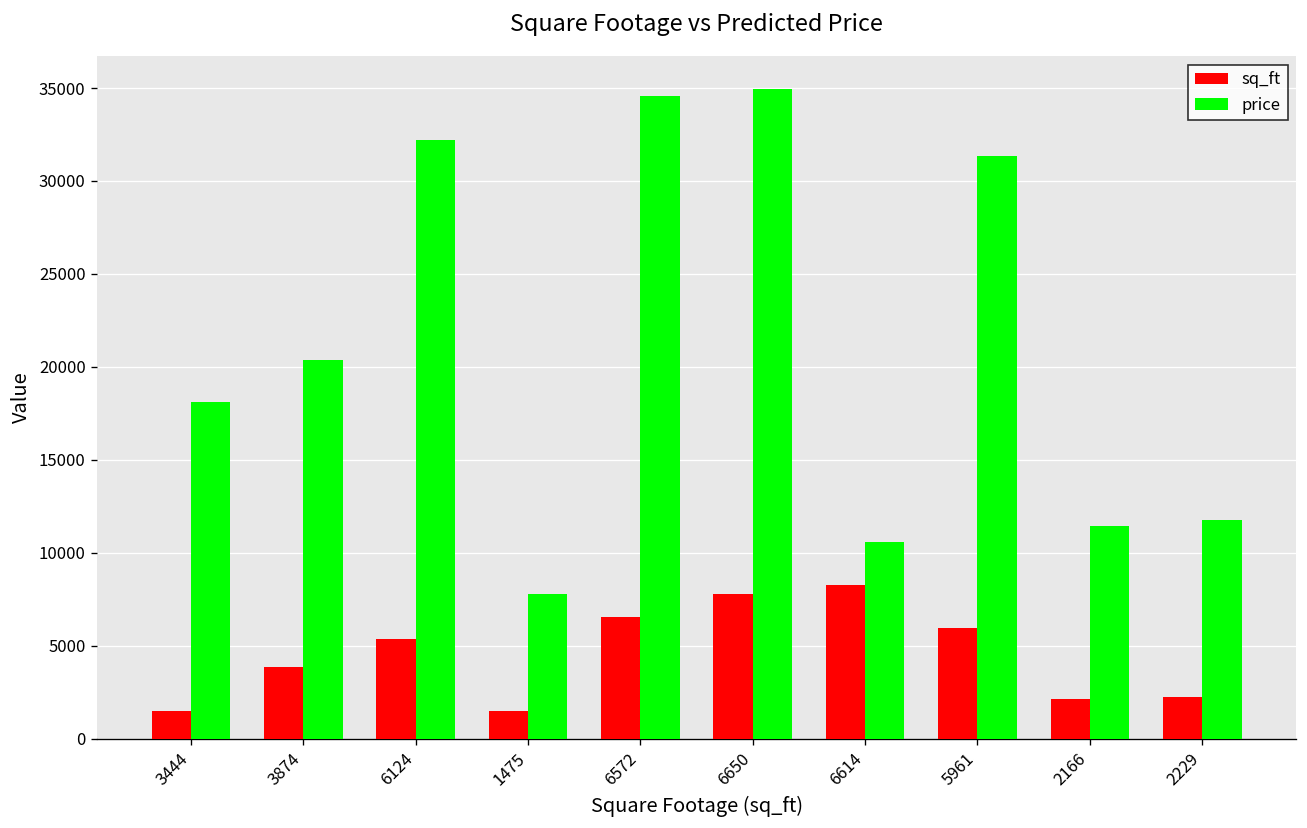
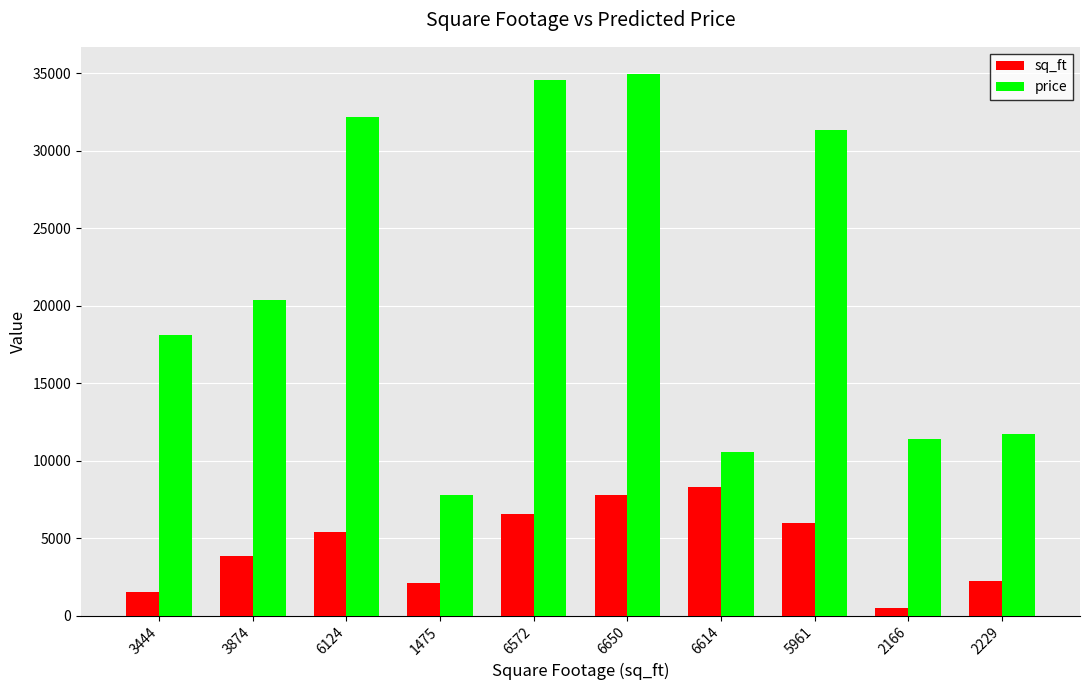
sq_ft, 1475: 1500 -> 2100
sq_ft, 2166: 2200 -> 500
